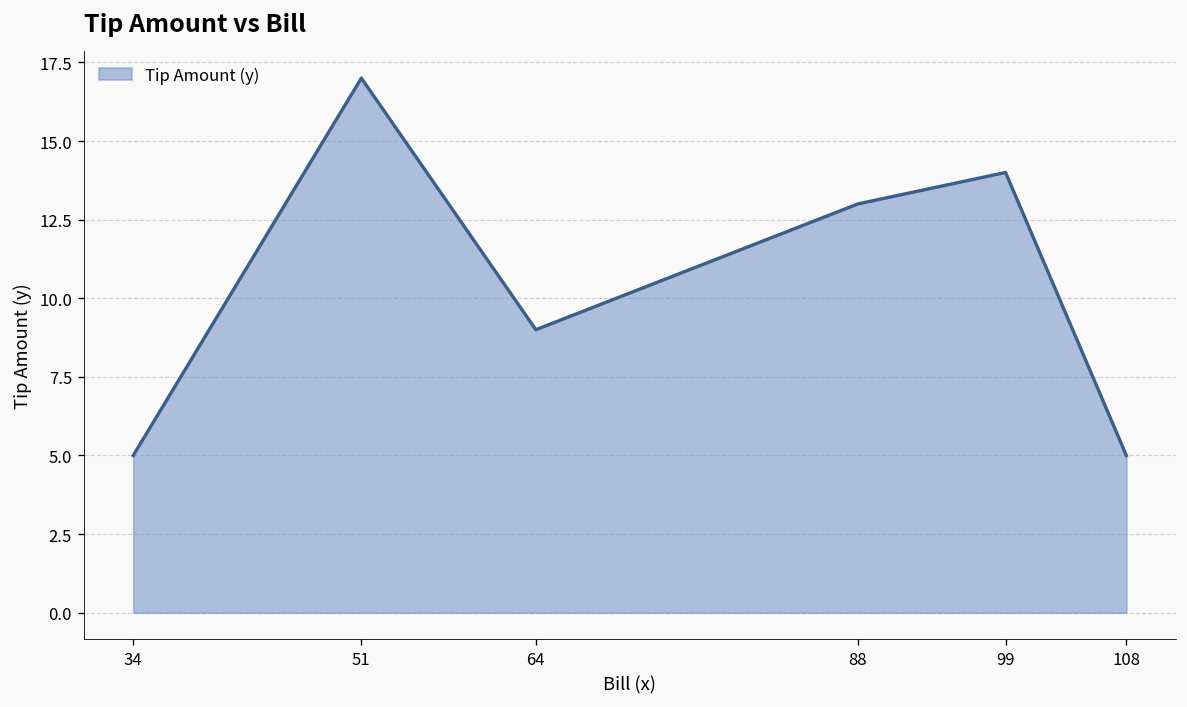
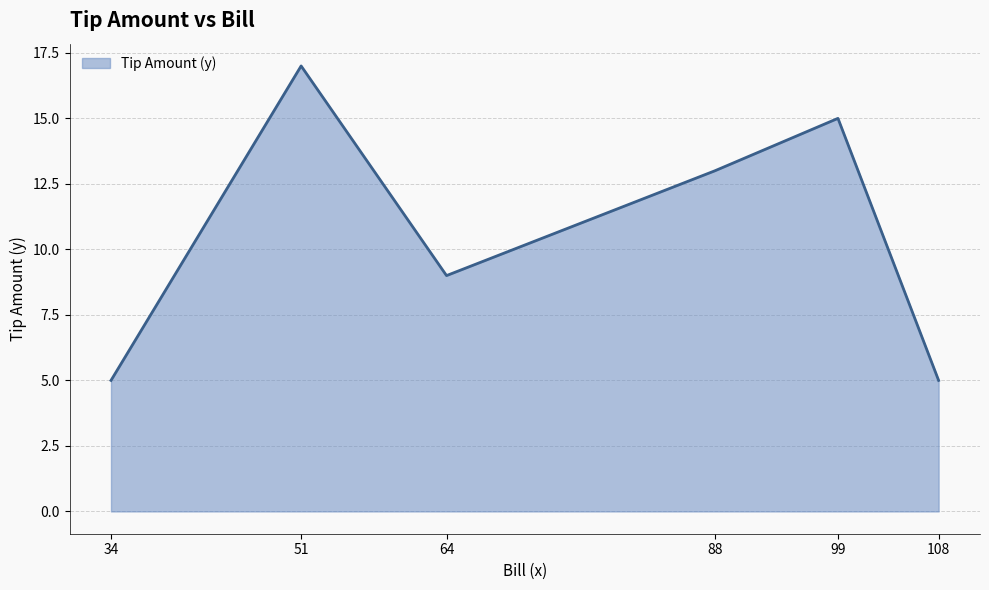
99: 14 -> 15
